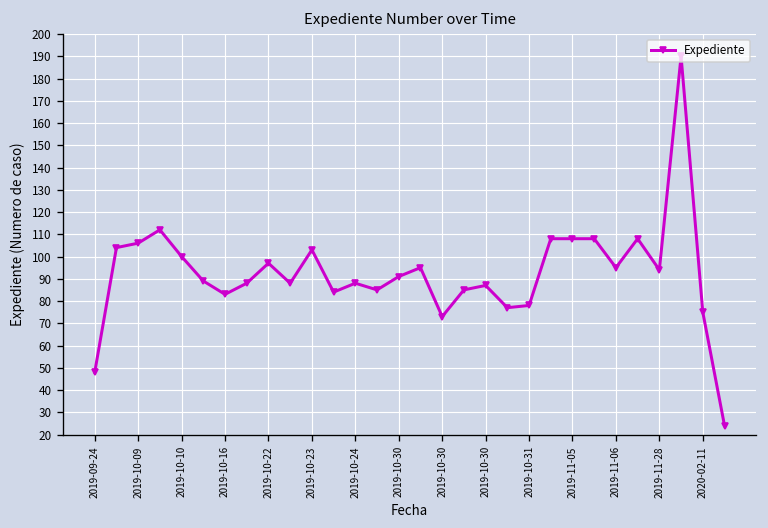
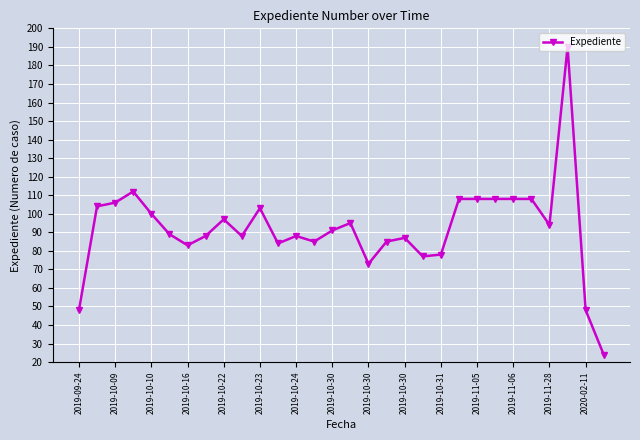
2019-11-06: 95 -> 108
2020-02-11: 75 -> 48
